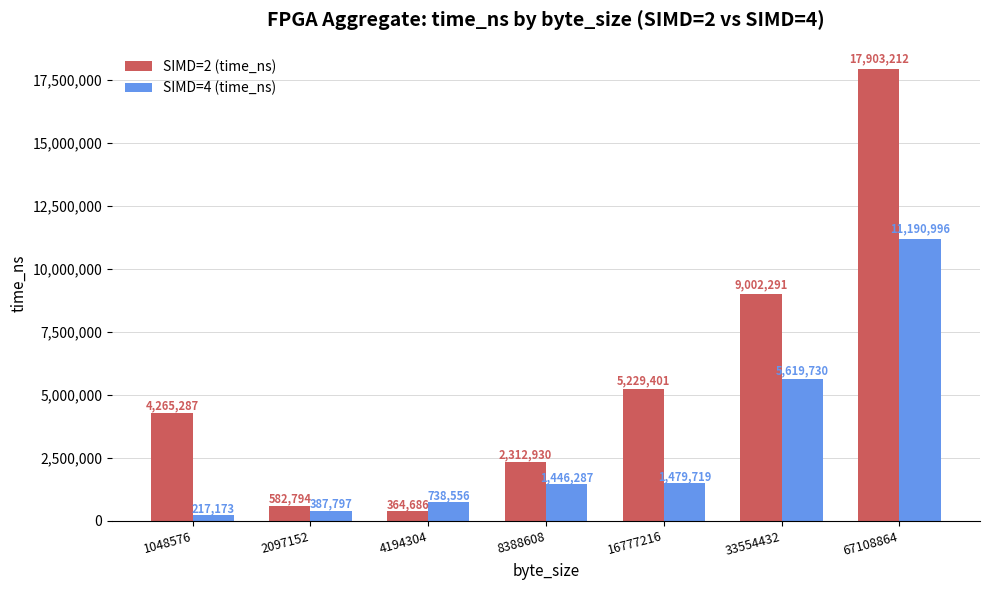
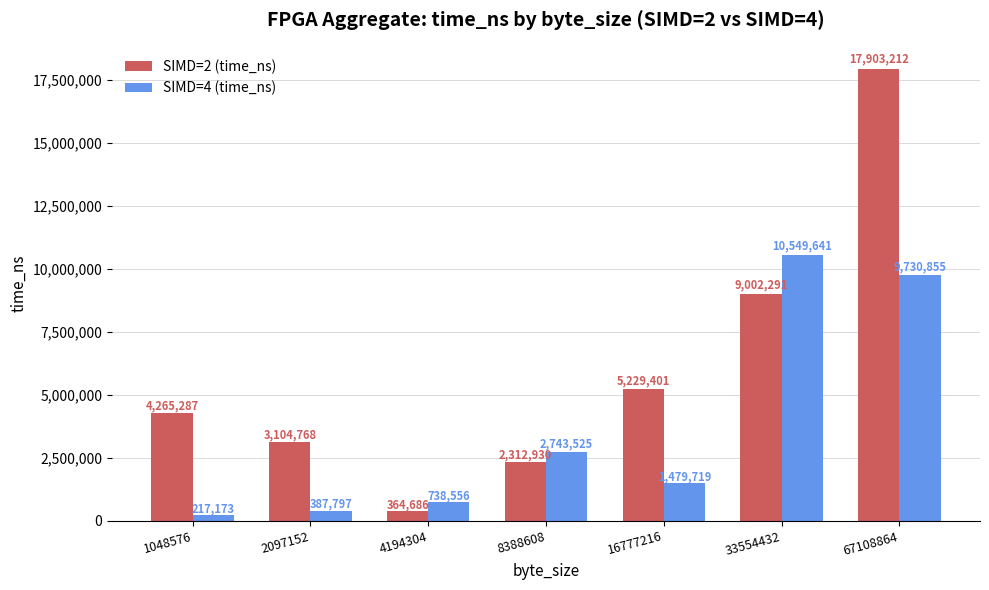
SIMD=2 (time_ns), 2097152: 582,794 -> 3,104,768
SIMD=4 (time_ns), 8388608: 1,446,287 -> 2,743,525
SIMD=4 (time_ns), 33554432: 5,619,730 -> 10,549,641
SIMD=4 (time_ns), 67108864: 11,190,996 -> 9,730,855
